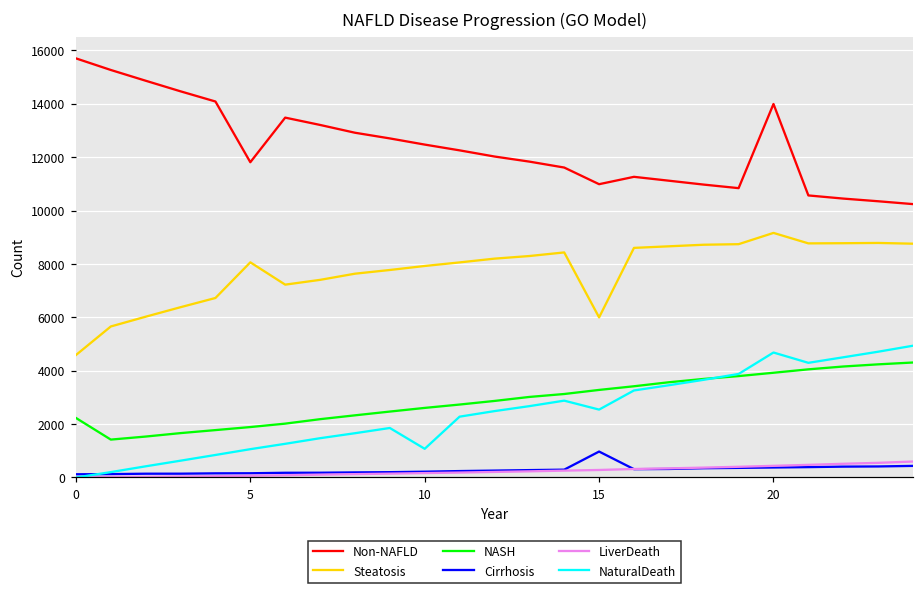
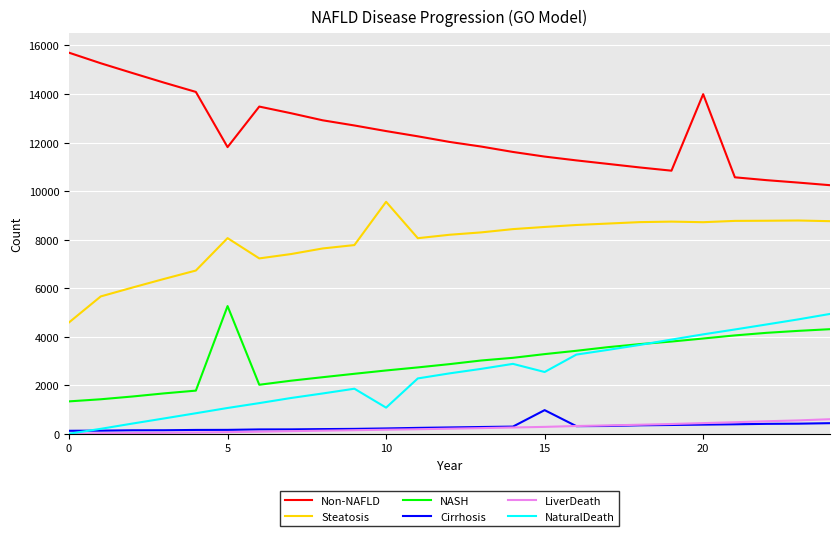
NASH, 0: 2200 -> 1300
NASH, 5: 1900 -> 5300
Steatosis, 10: 7900 -> 9600
Non-NAFLD, 15: 11000 -> 11400
Steatosis, 15: 6000 -> 8500
Steatosis, 20: 9200 -> 8700
NaturalDeath, 20: 4700 -> 4100
